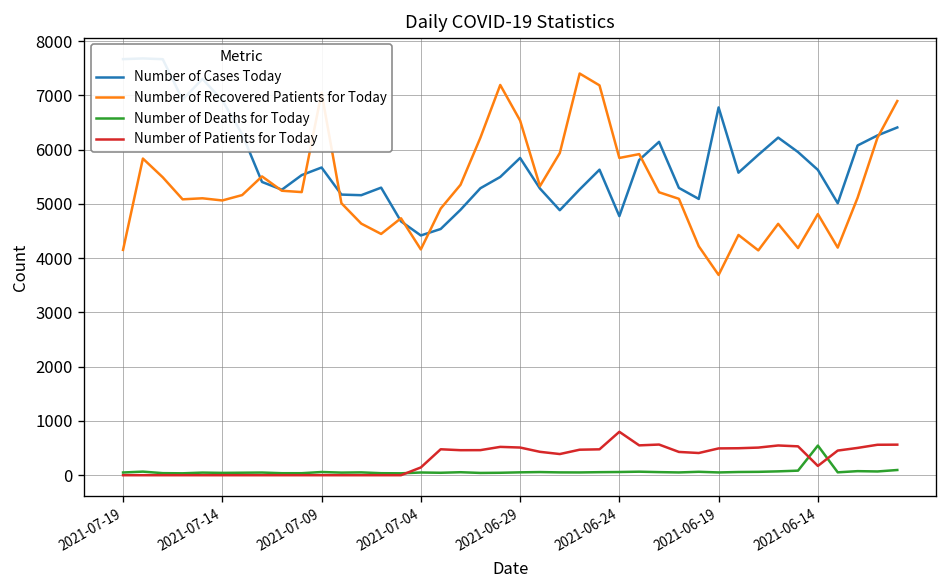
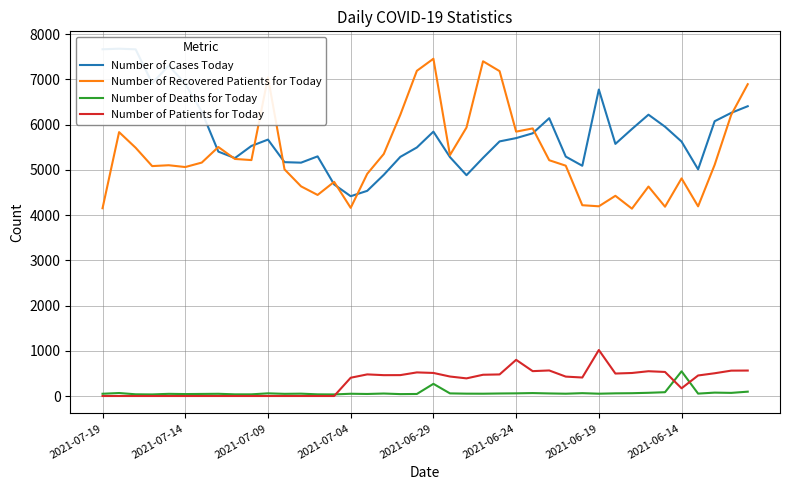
Number of Patients for Today, 2021-07-04: 100 -> 400
Number of Recovered Patients for Today, 2021-06-29: 6500 -> 7500
Number of Deaths for Today, 2021-06-29: 100 -> 300
Number of Cases Today, 2021-06-24: 4800 -> 5700
Number of Recovered Patients for Today, 2021-06-19: 3700 -> 4200
Number of Patients for Today, 2021-06-19: 500 -> 1000
